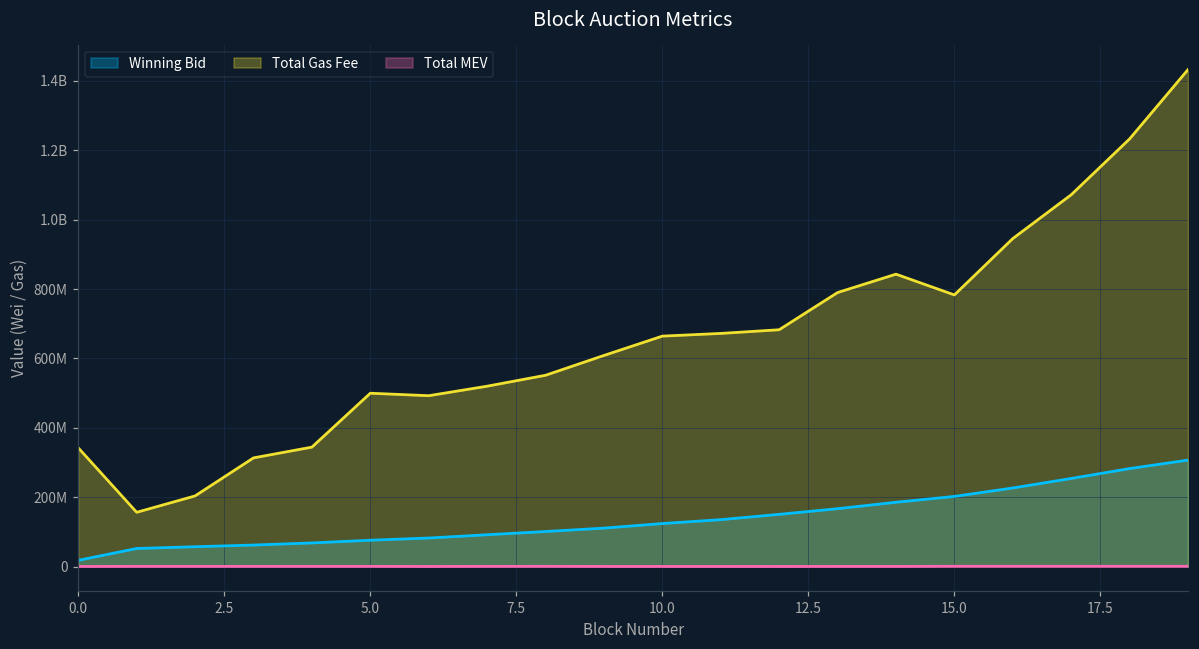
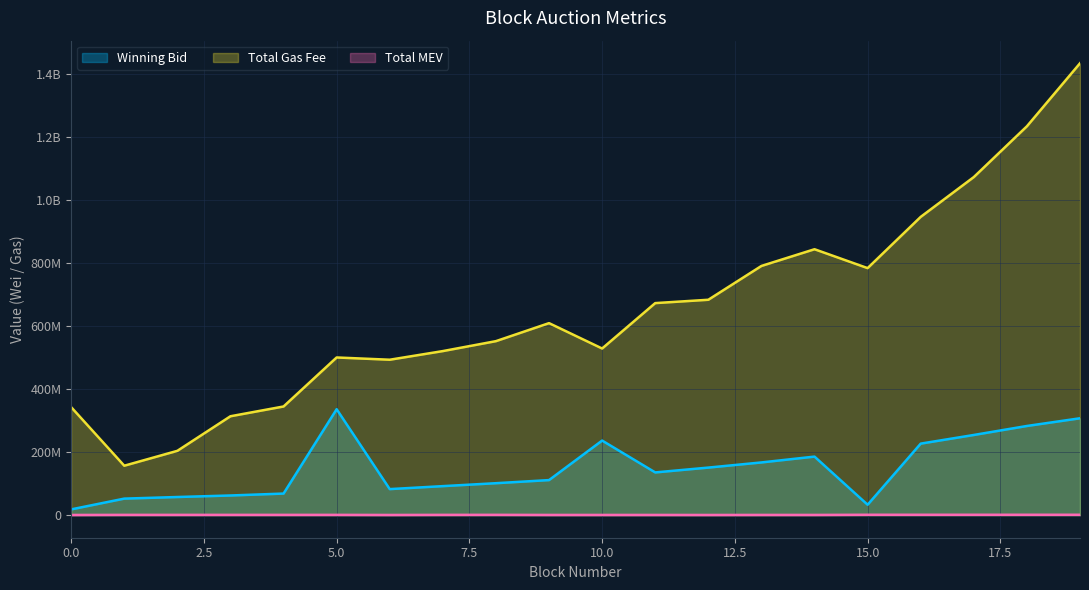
Winning Bid, 5.0: 80000000 -> 340000000
Winning Bid, 10.0: 120000000 -> 240000000
Total Gas Fee, 10.0: 660000000 -> 530000000
Winning Bid, 15.0: 200000000 -> 30000000
